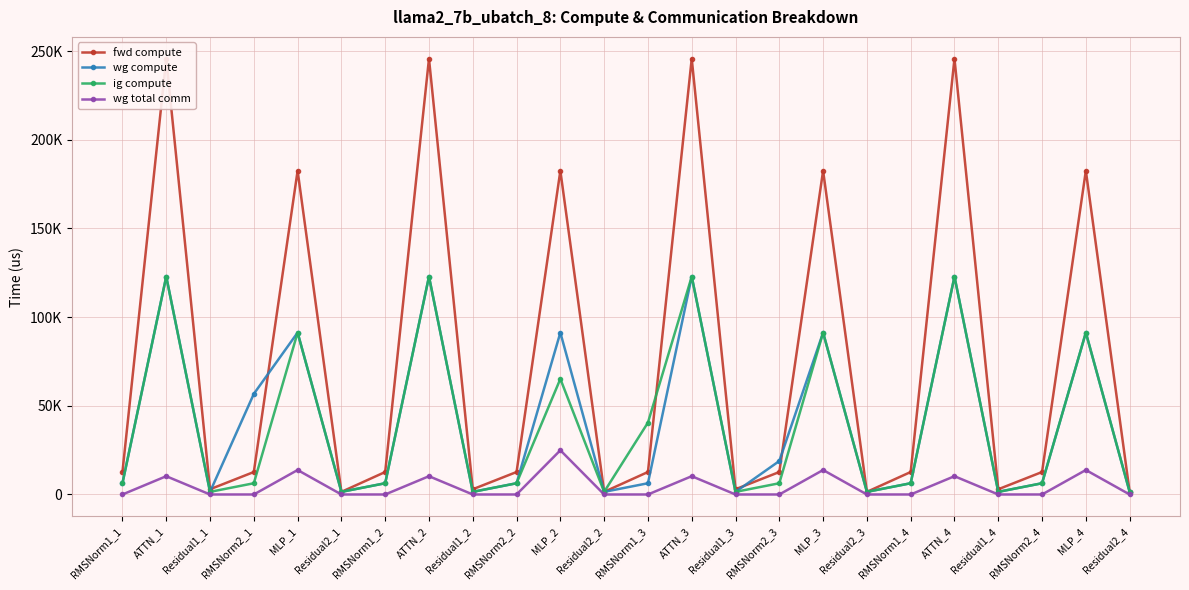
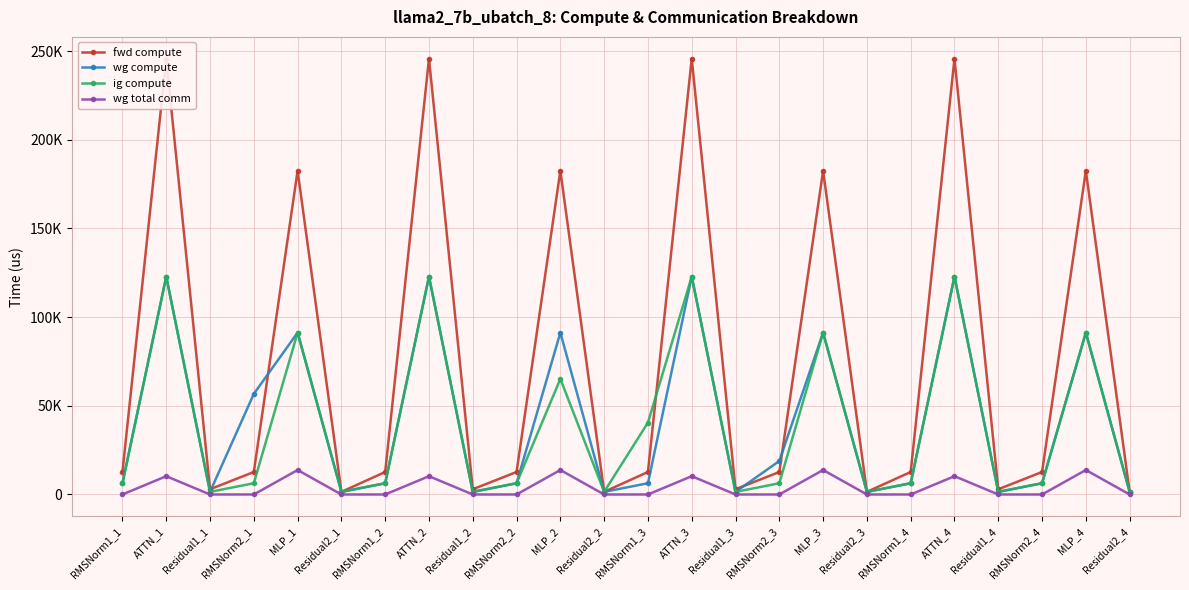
wg total comm, MLP_2: 25000 -> 14000
